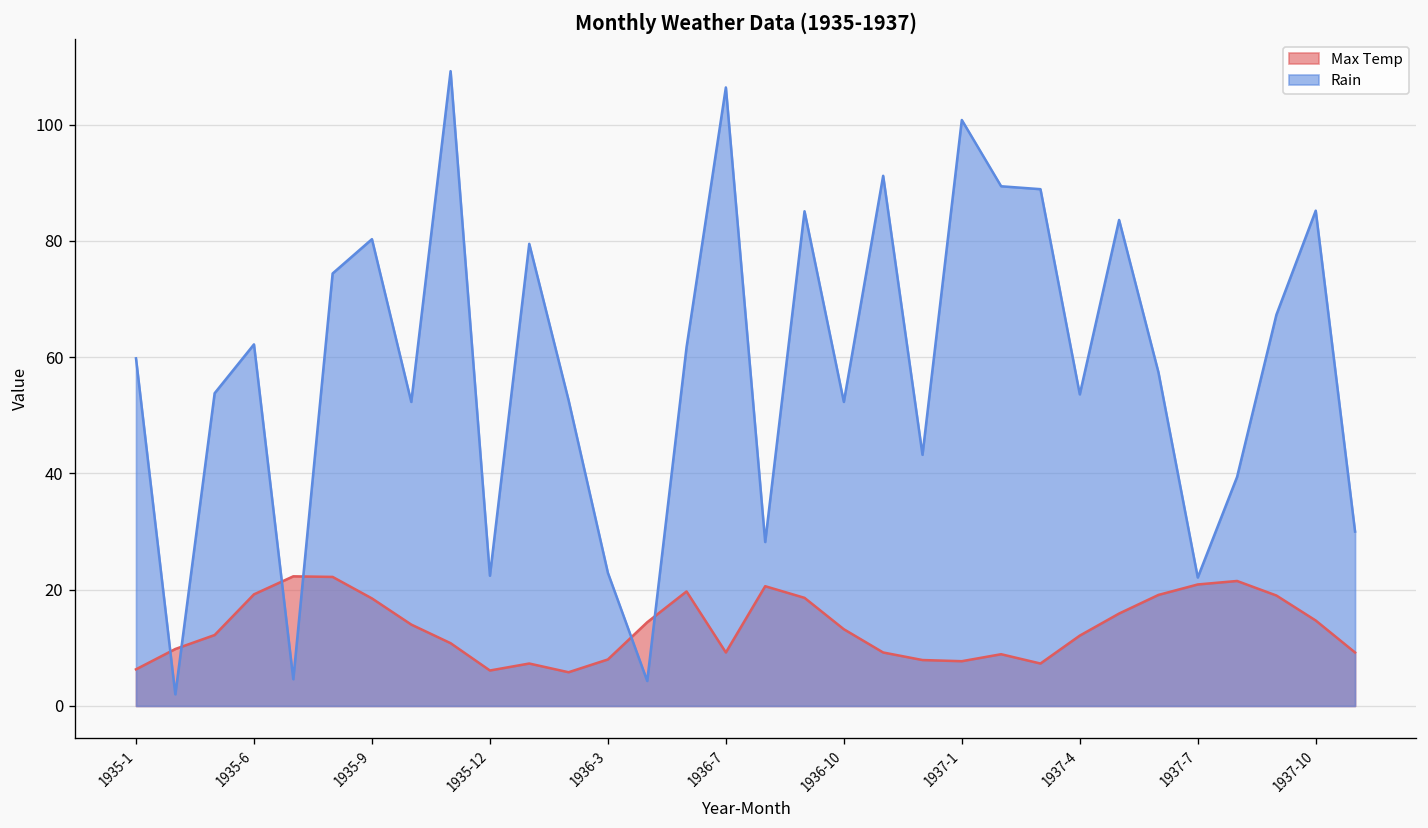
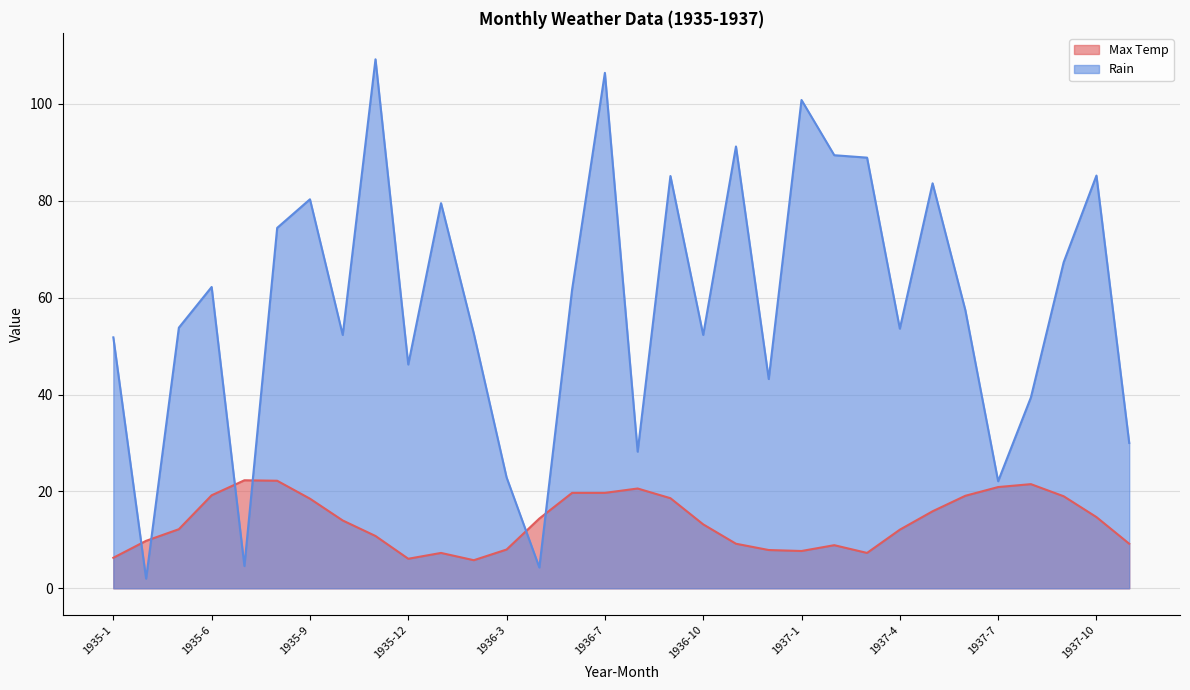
Rain, 1935-1: 60 -> 52
Rain, 1935-12: 22 -> 46
Max Temp, 1936-7: 9 -> 20
